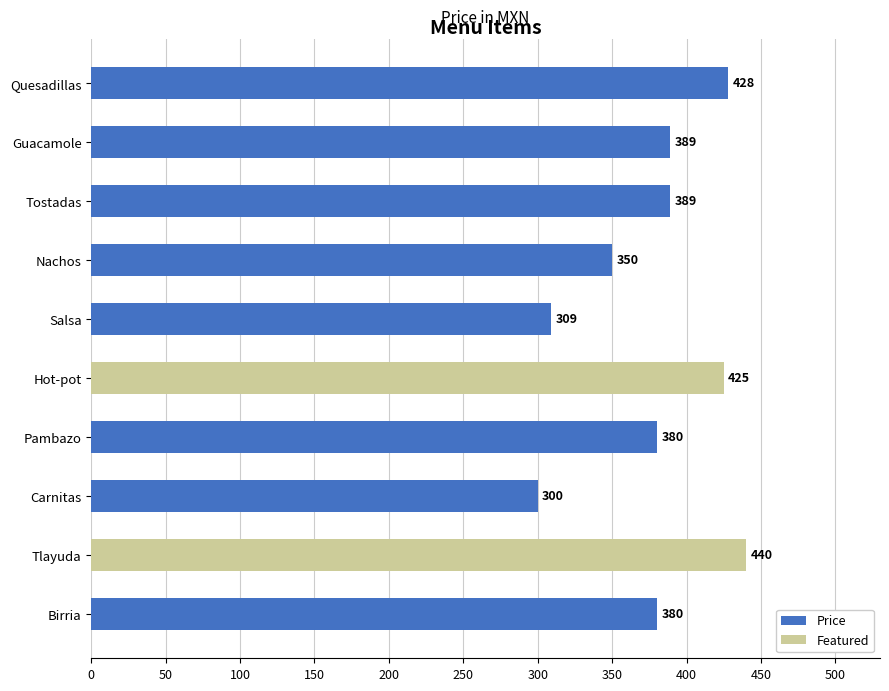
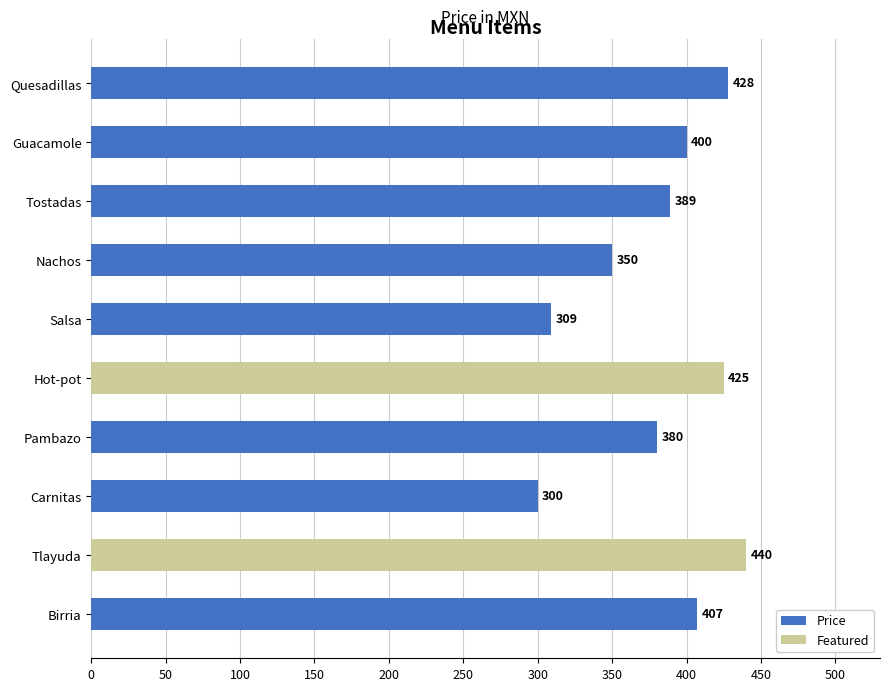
Guacamole: 389 -> 400
Birria: 380 -> 407
